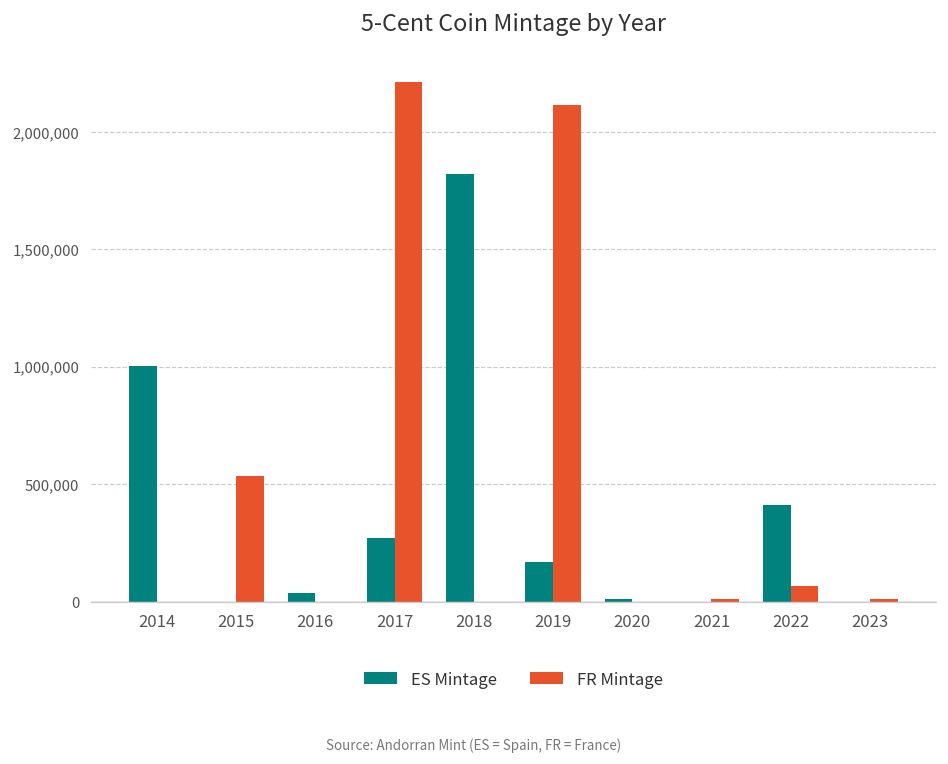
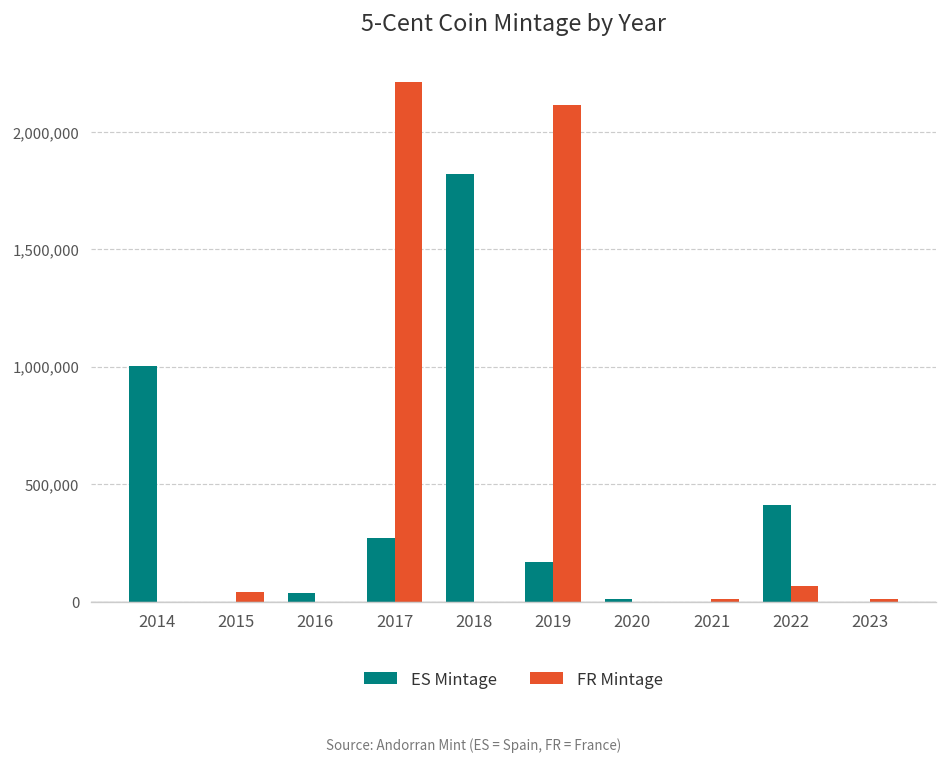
FR Mintage, 2015: 530,000 -> 40,000
